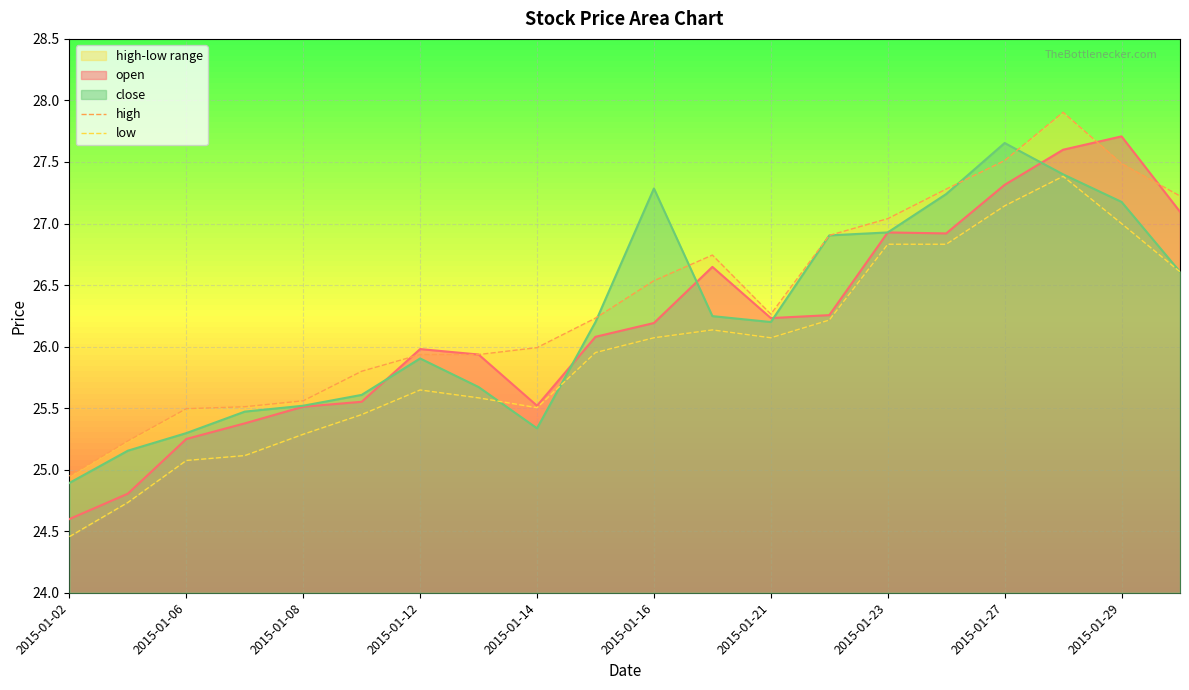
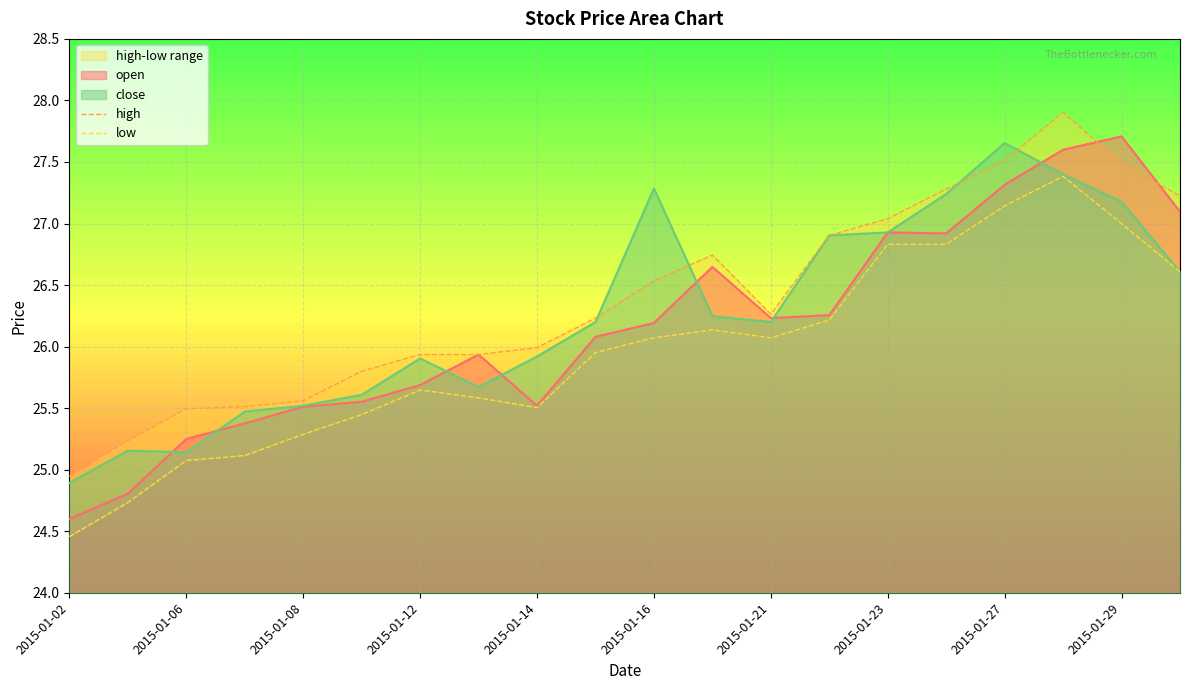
close, 2015-01-06: 25.30 -> 25.14
open, 2015-01-12: 25.98 -> 25.69
close, 2015-01-14: 25.34 -> 25.92
